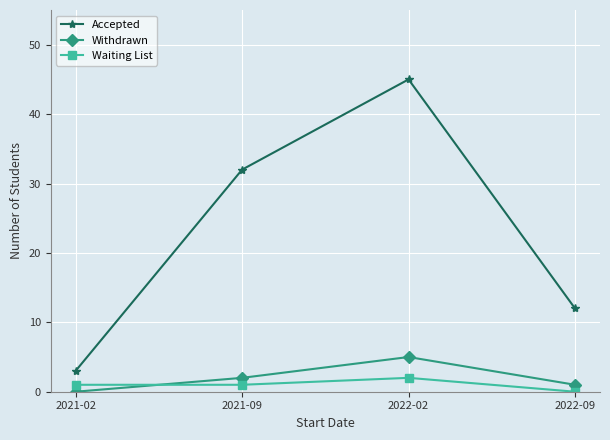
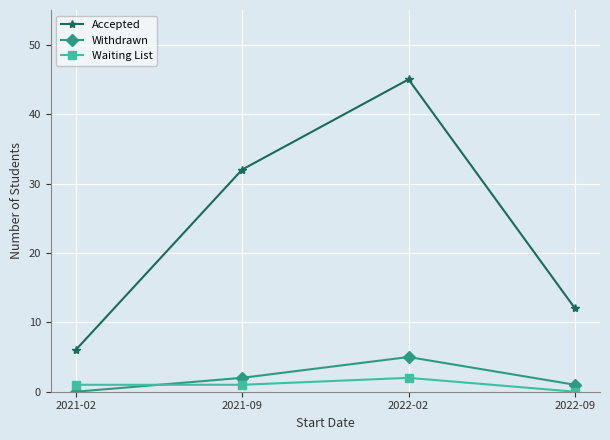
Accepted, 2021-02: 3 -> 6
